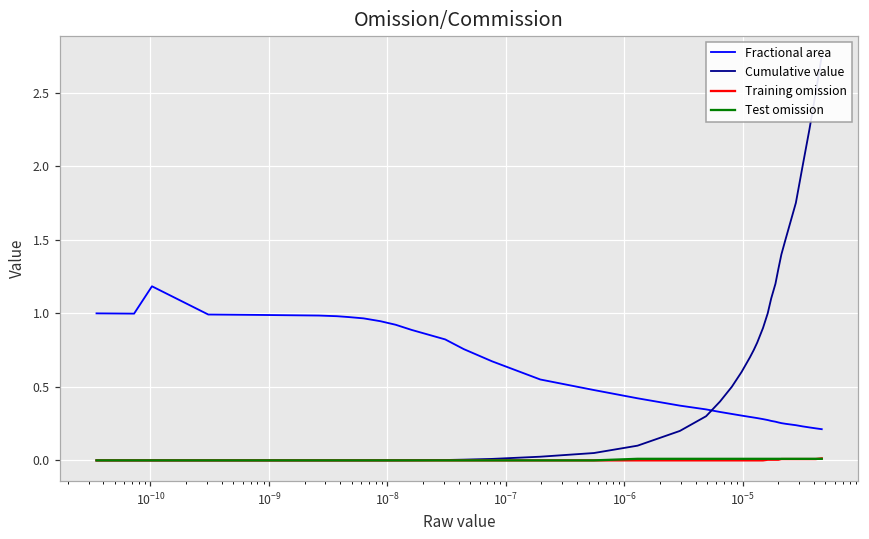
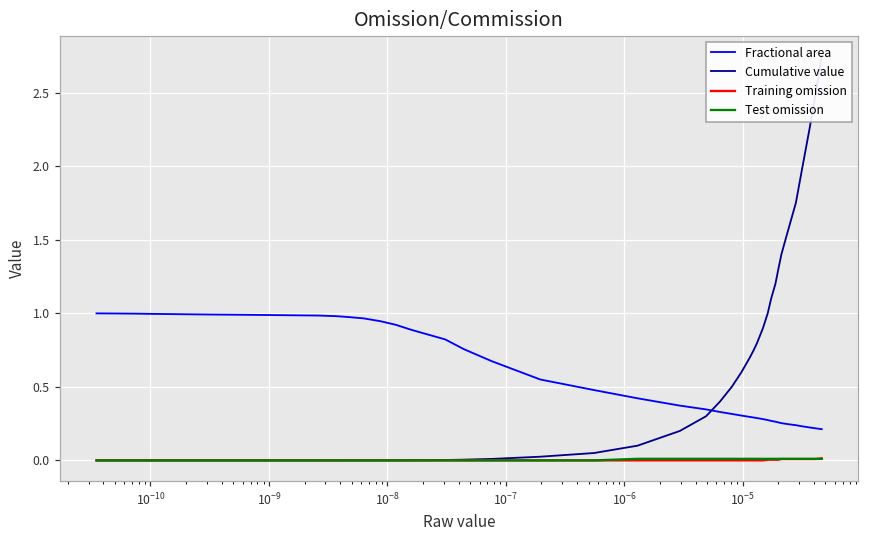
Fractional area, 10^-10: 1.18 -> 1.00
